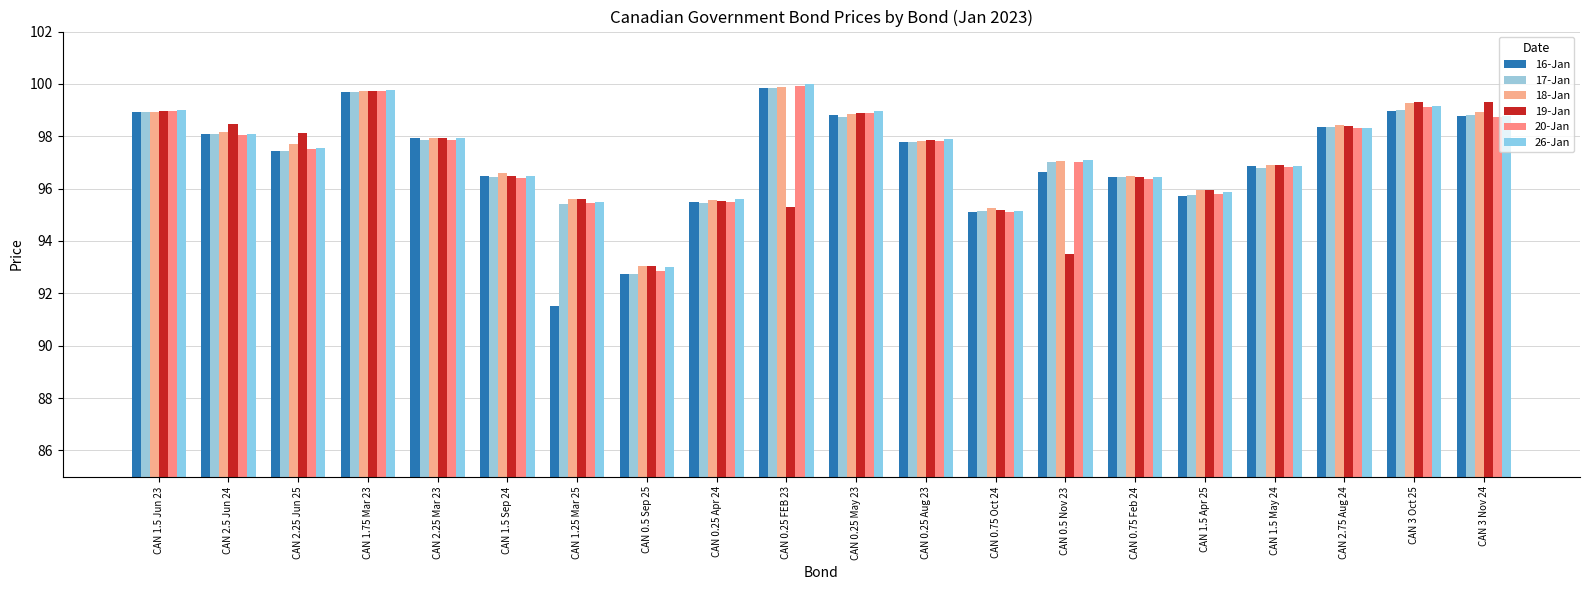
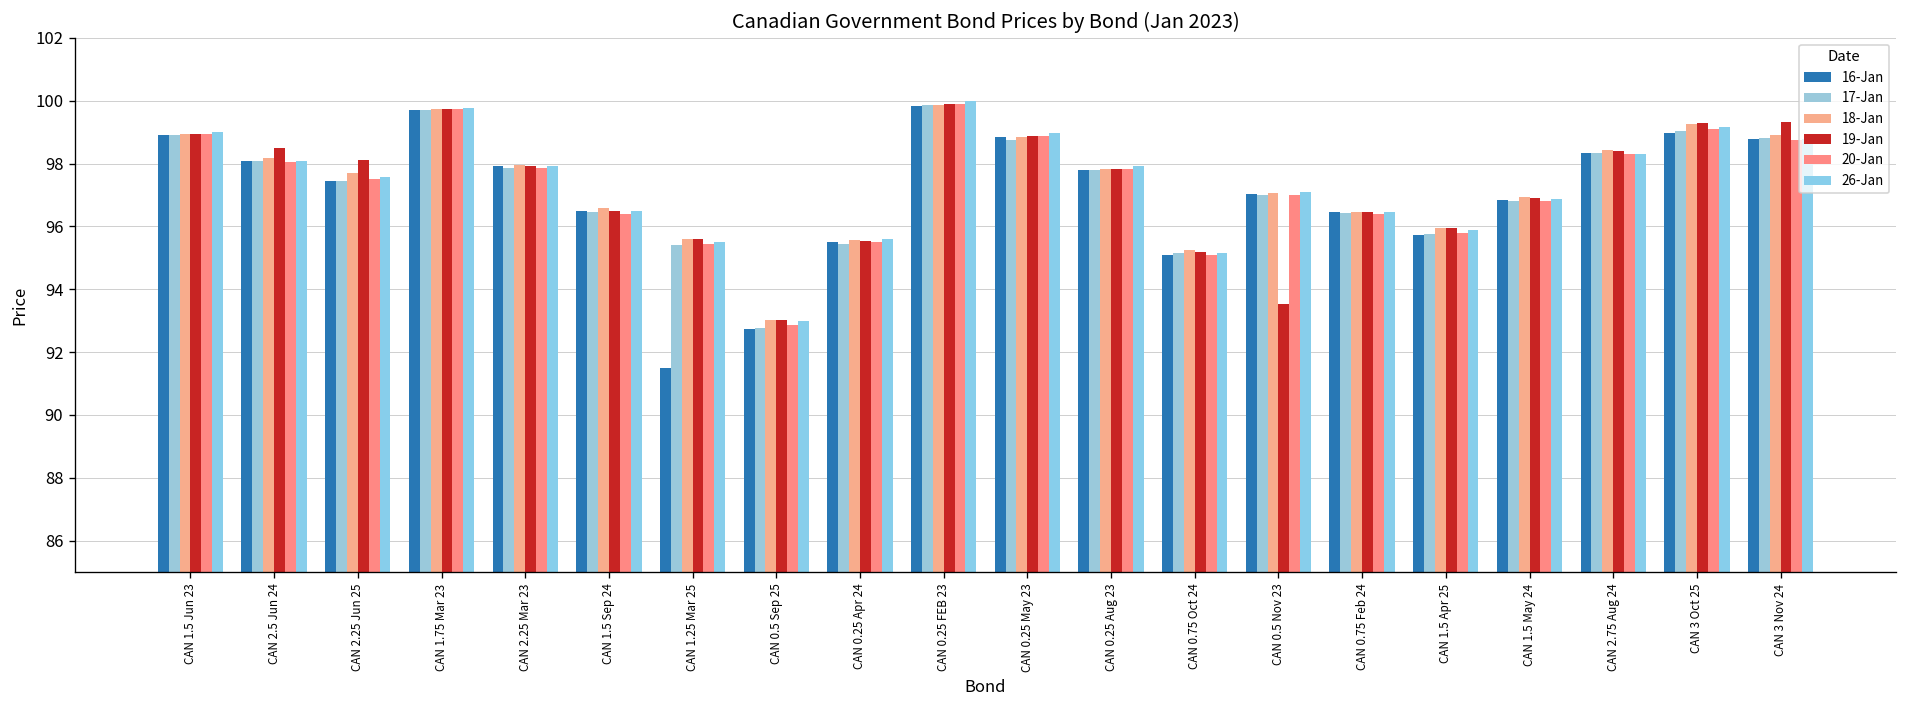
19-Jan, CAN 0.25 FEB 23: 95.3 -> 99.9
16-Jan, CAN 0.5 Nov 23: 96.6 -> 97.0
